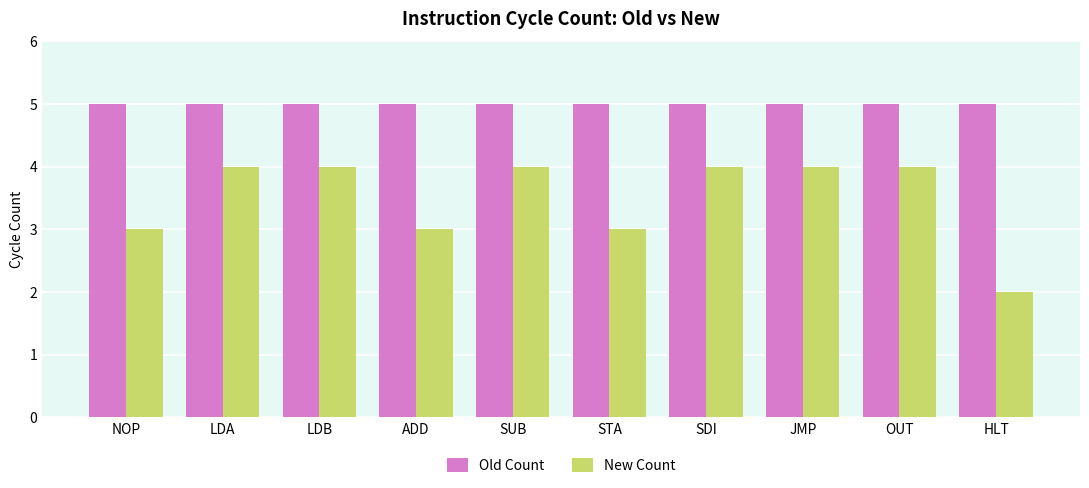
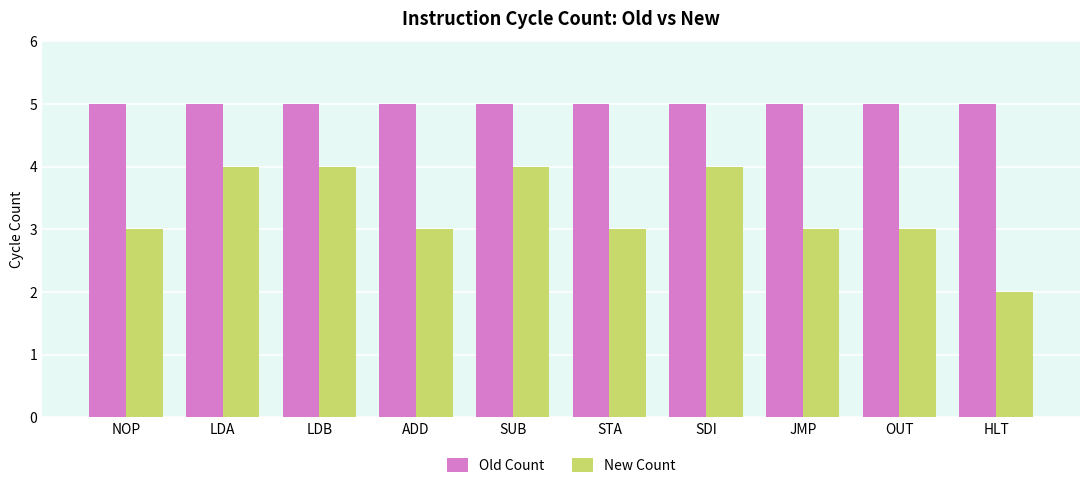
New Count, JMP: 4 -> 3
New Count, OUT: 4 -> 3
